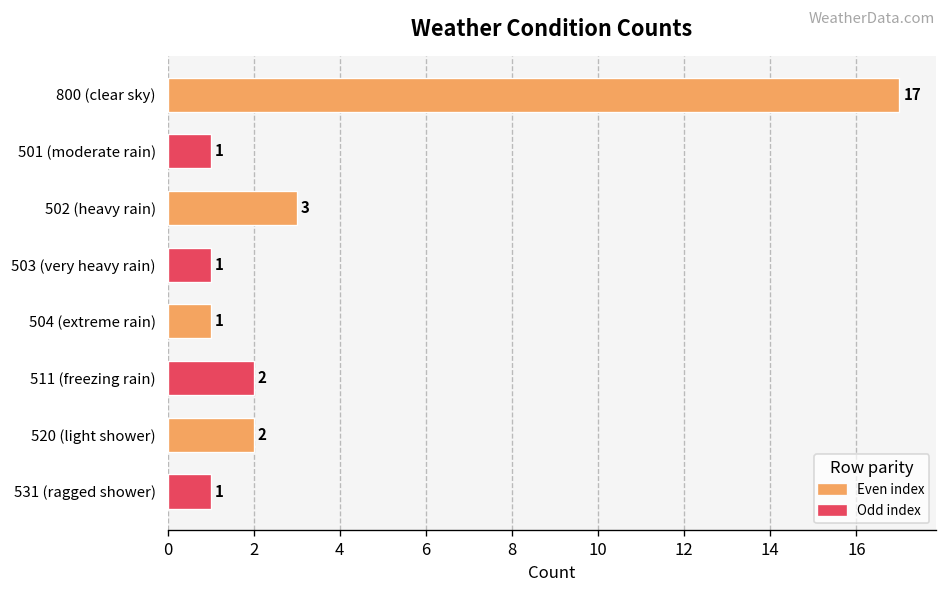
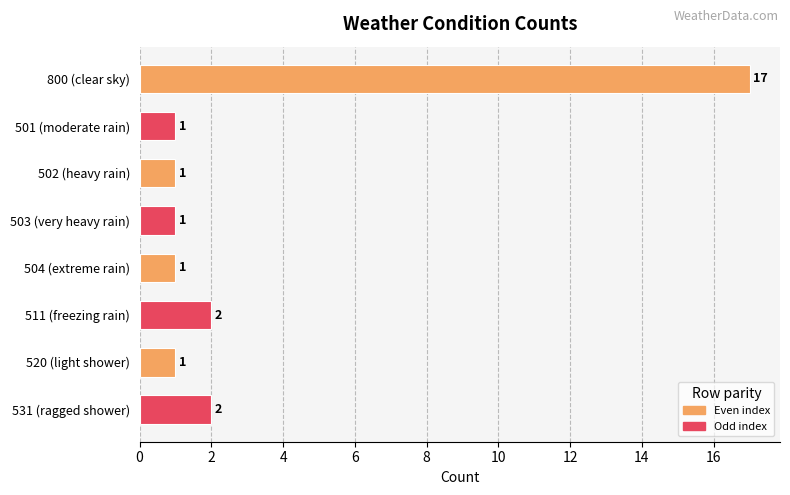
502 (heavy rain): 3 -> 1
520 (light shower): 2 -> 1
531 (ragged shower): 1 -> 2
